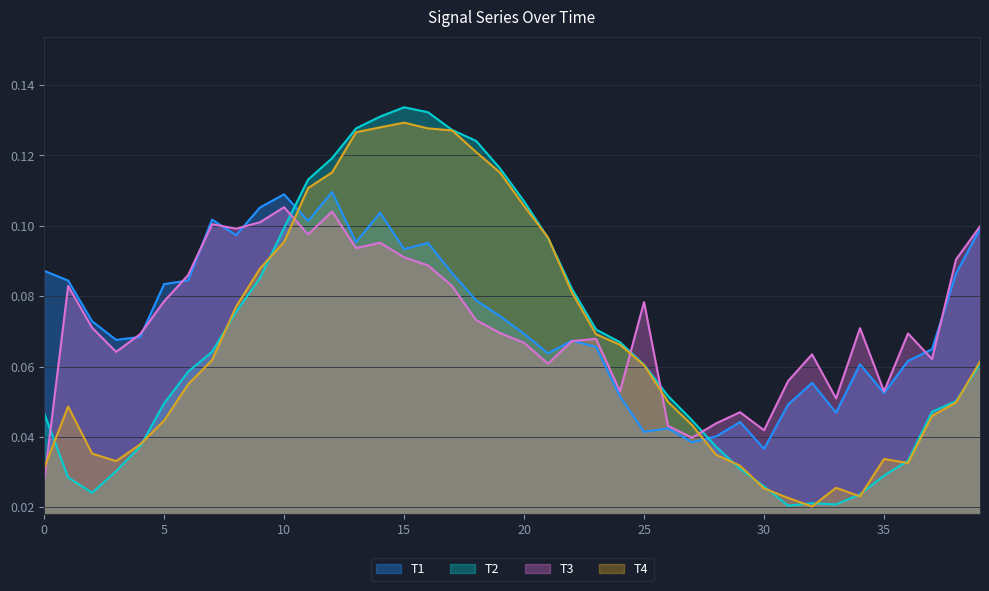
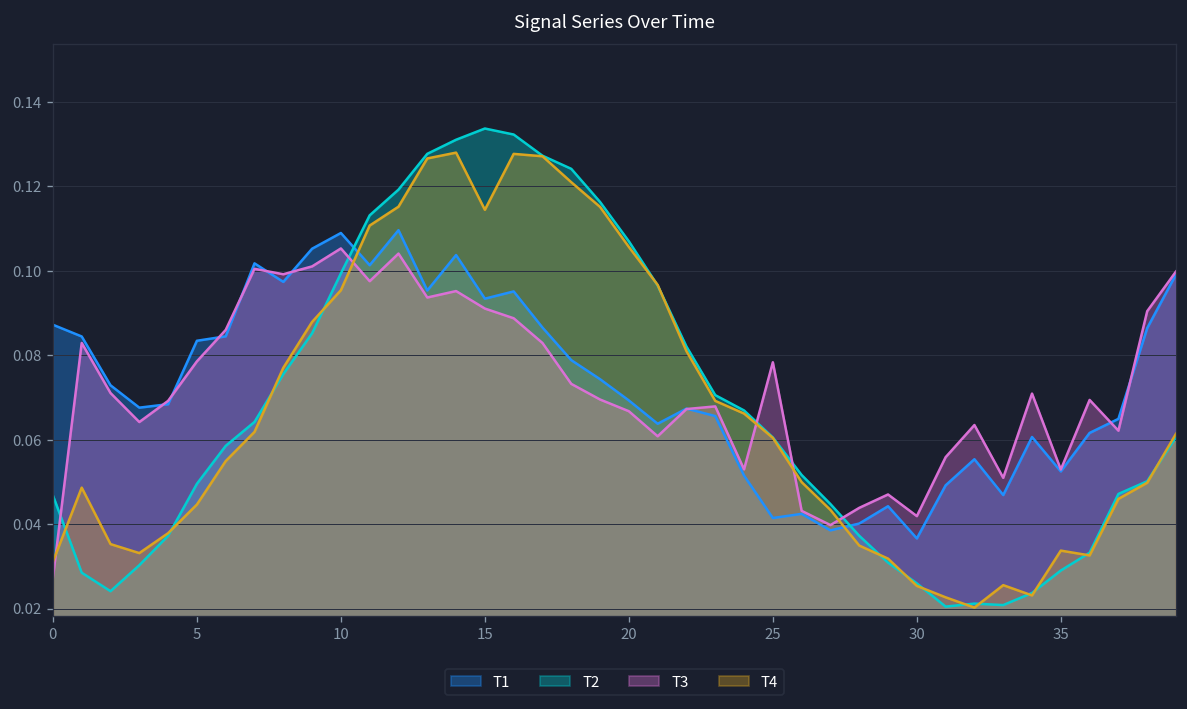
T4, 15: 0.129 -> 0.114
